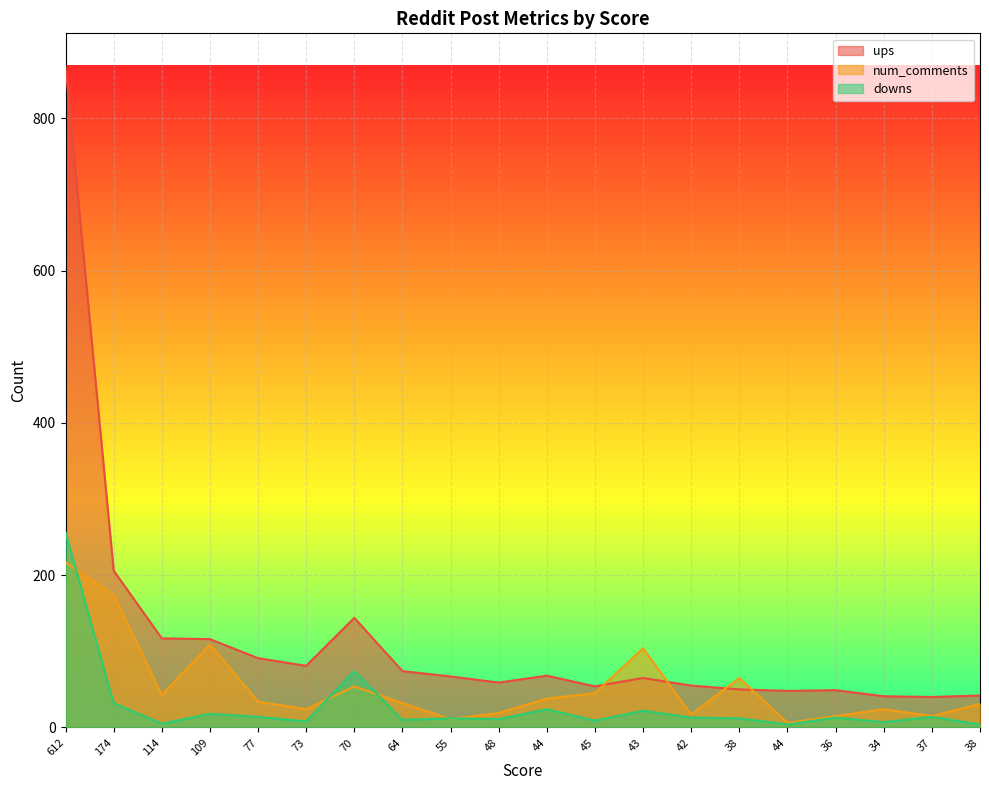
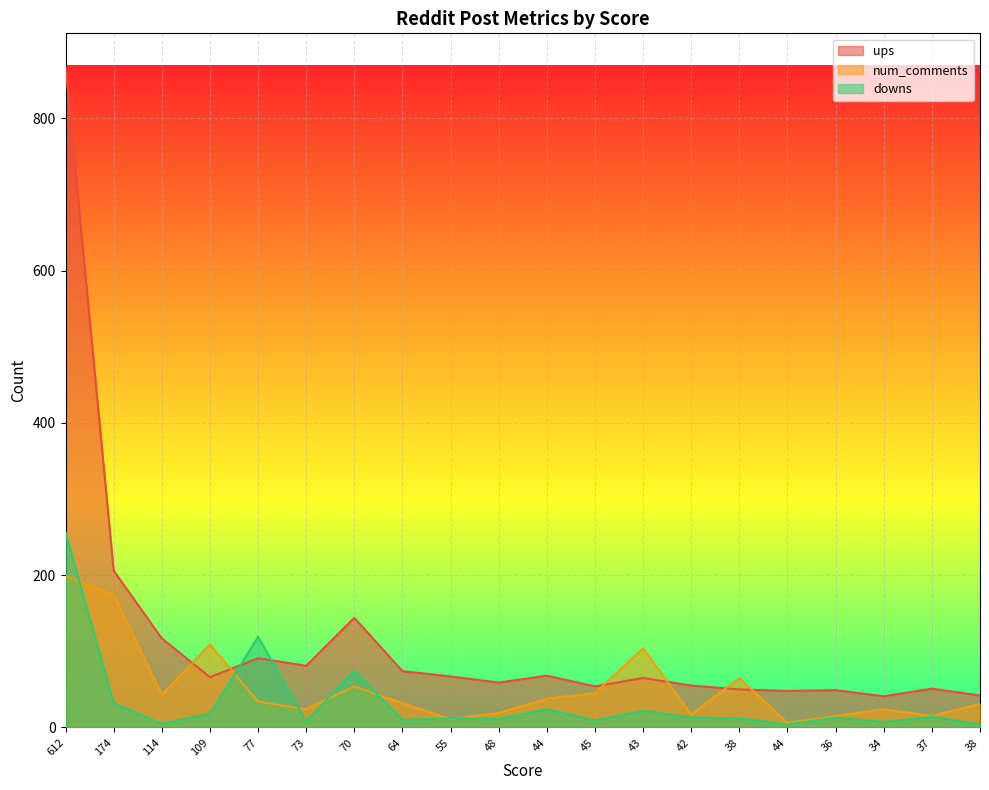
num_comments, 612: 220 -> 200
ups, 109: 120 -> 70
downs, 77: 10 -> 120
ups, 37: 40 -> 50
